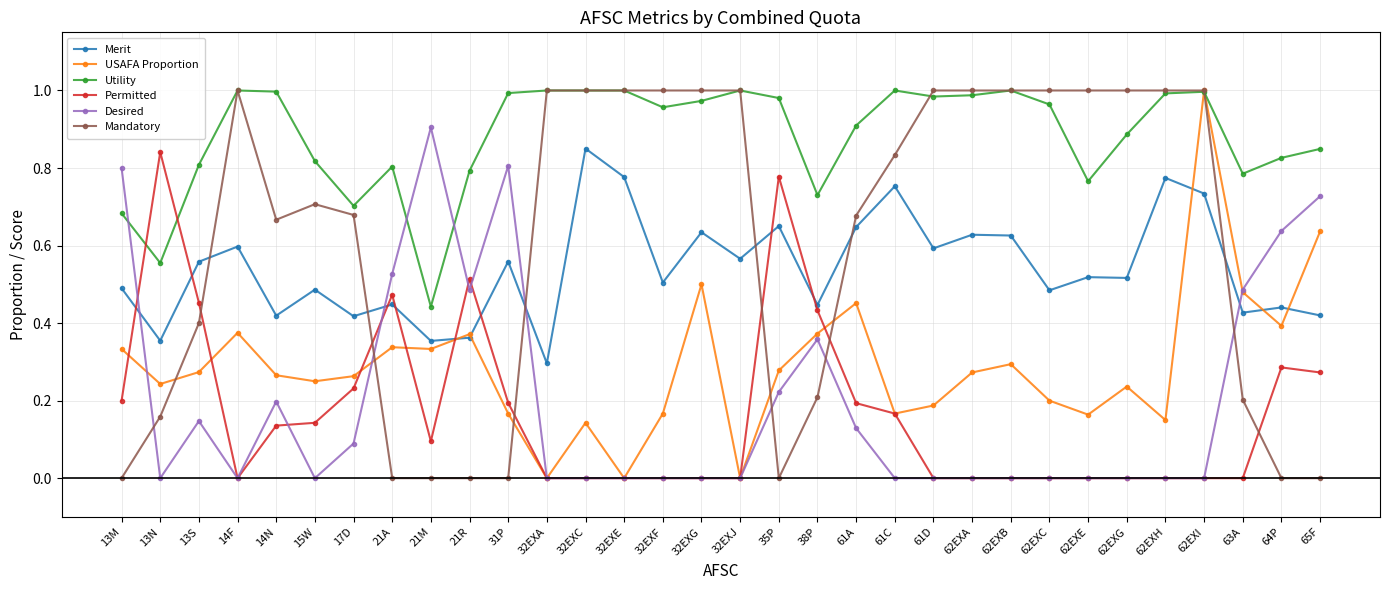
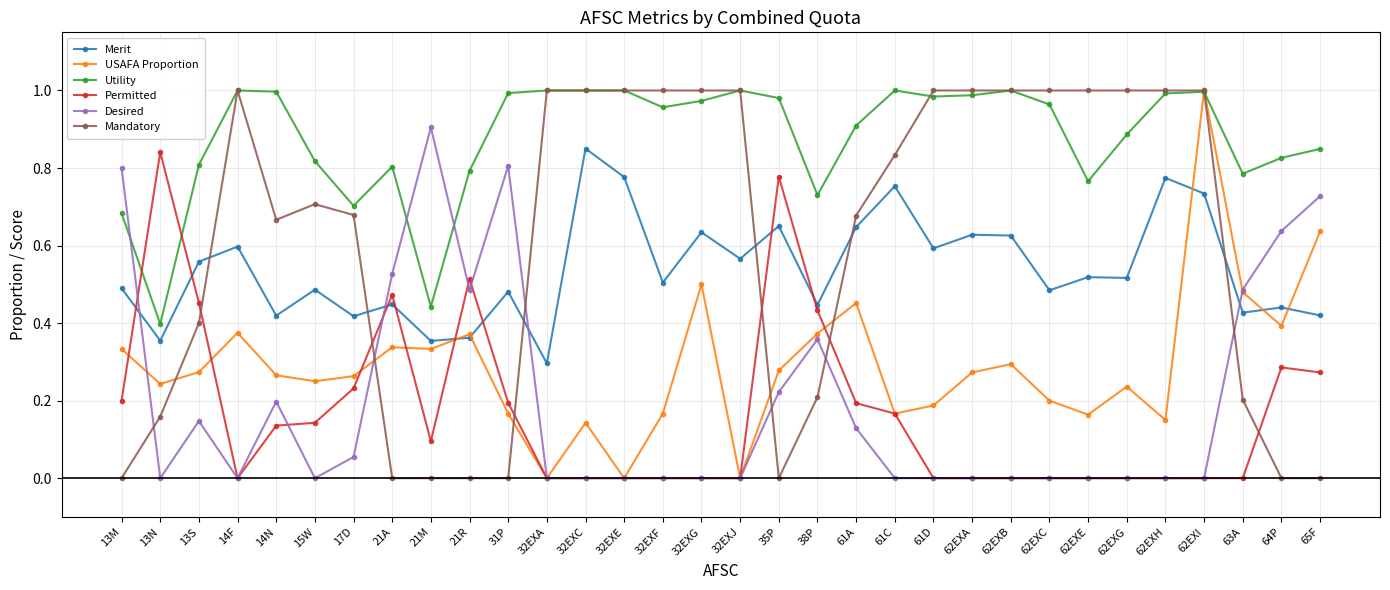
Utility, 13N: 0.56 -> 0.40
Desired, 17D: 0.09 -> 0.05
Merit, 31P: 0.56 -> 0.48
